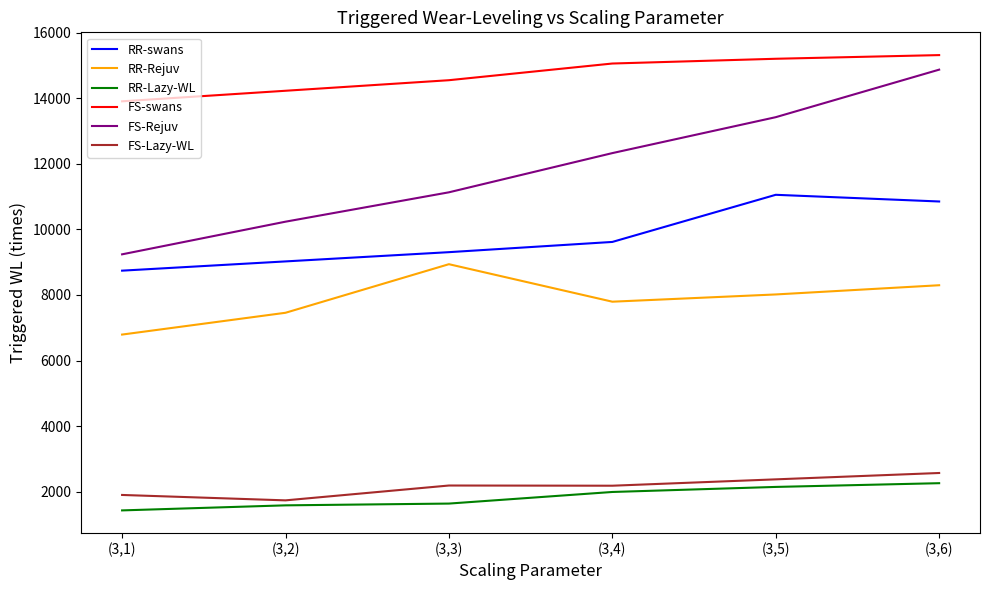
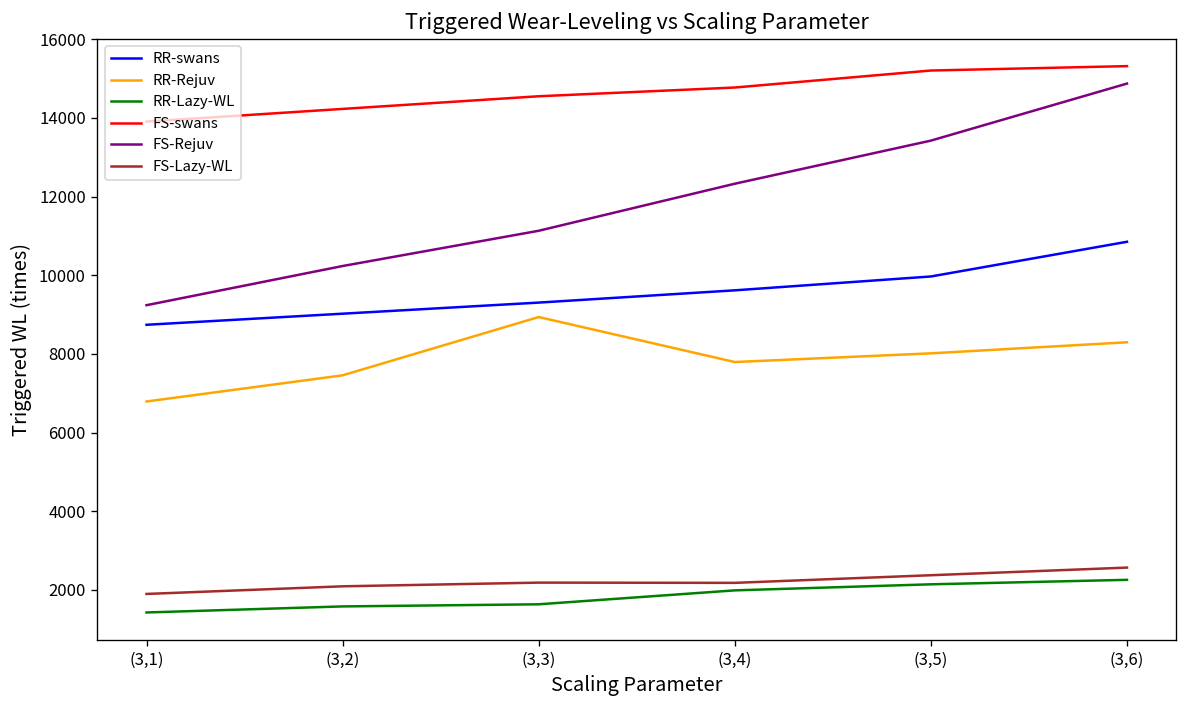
FS-Lazy-WL, (3,2): 1700 -> 2100
FS-swans, (3,4): 15100 -> 14800
RR-swans, (3,5): 11100 -> 10000
